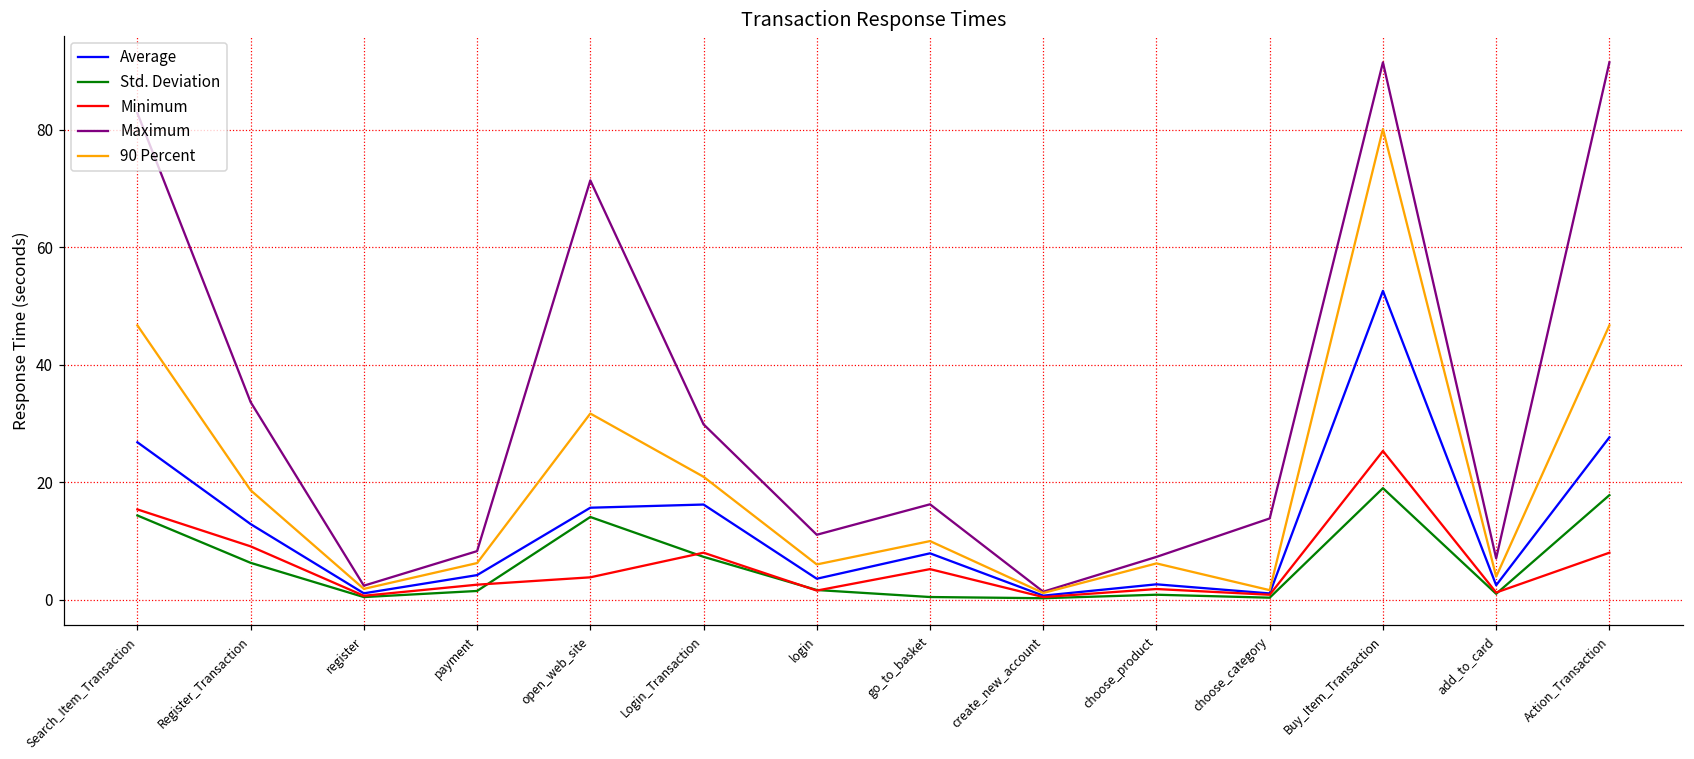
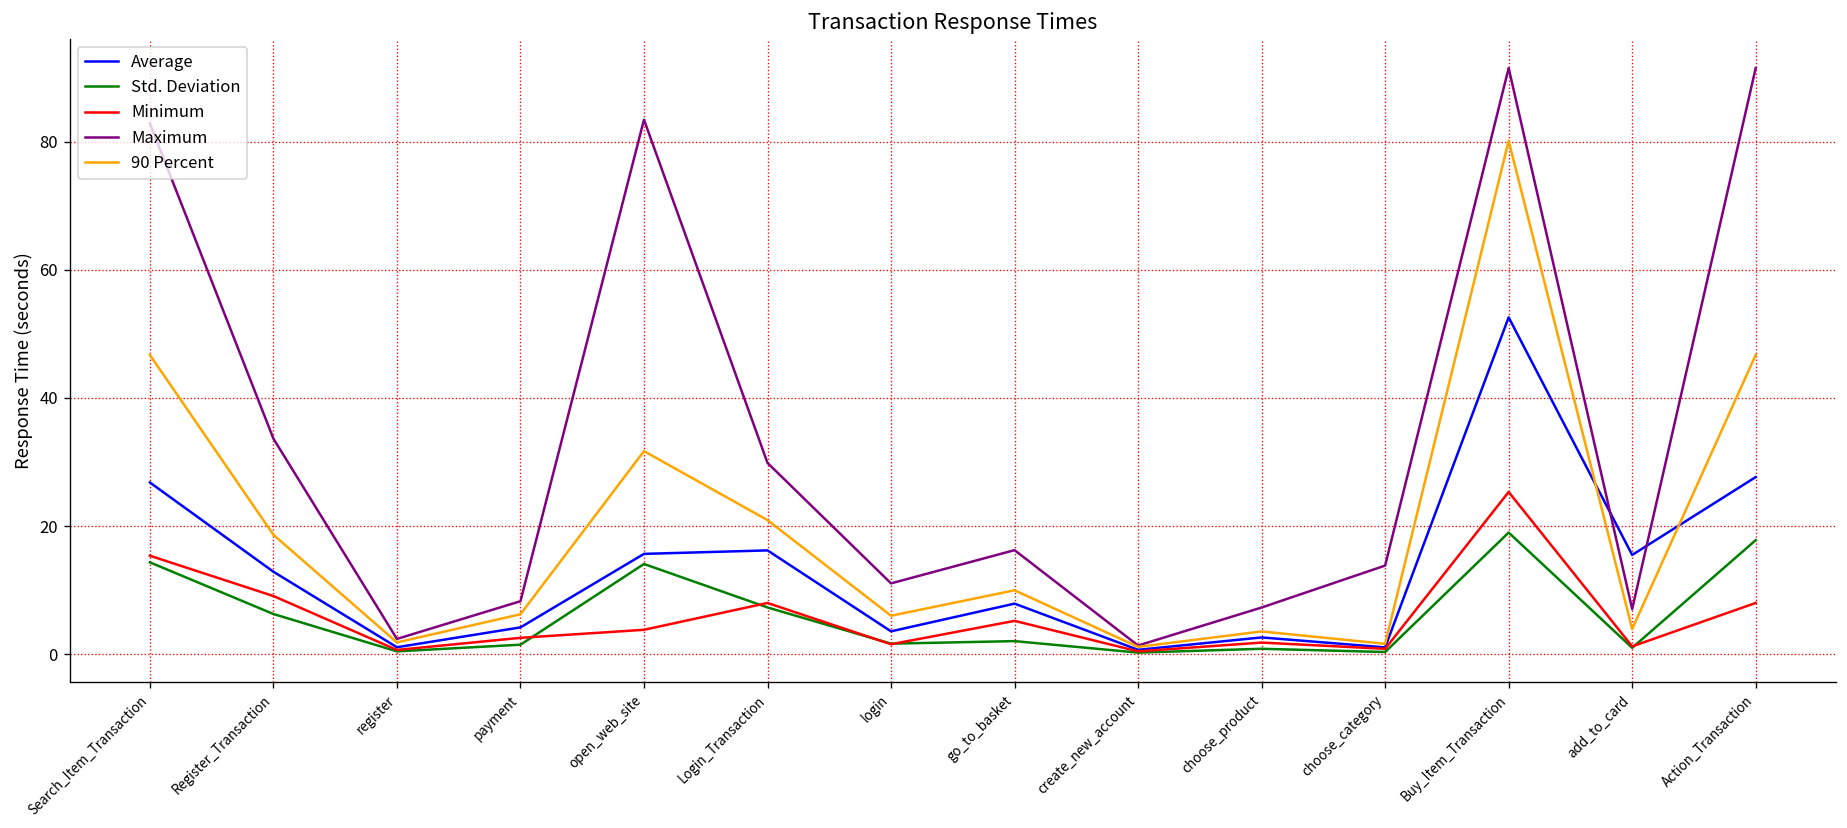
Maximum, open_web_site: 71 -> 83
Std. Deviation, go_to_basket: 0 -> 2
90 Percent, choose_product: 6 -> 4
Average, add_to_card: 2 -> 16
